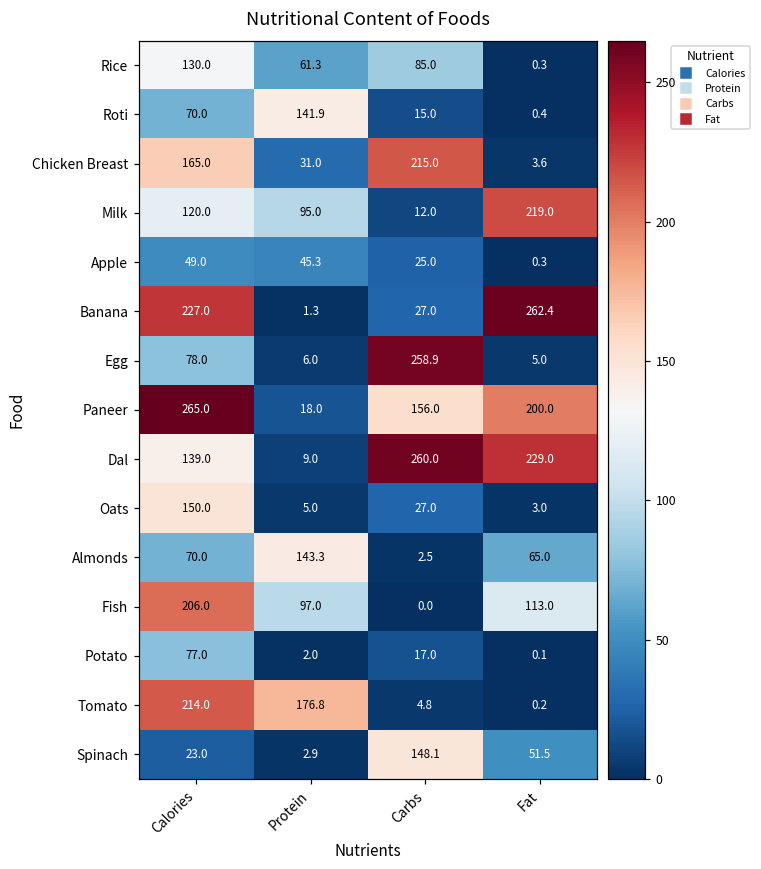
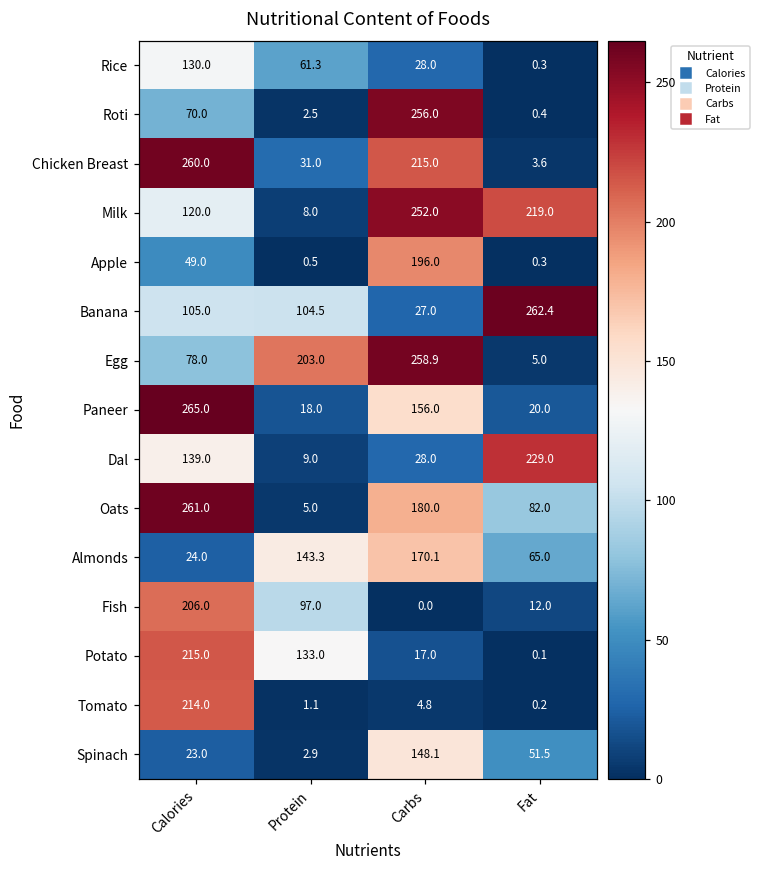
Rice, Carbs: 85.0 -> 28.0
Roti, Protein: 141.9 -> 2.5
Roti, Carbs: 15.0 -> 256.0
Chicken Breast, Calories: 165.0 -> 260.0
Milk, Protein: 95.0 -> 8.0
Milk, Carbs: 12.0 -> 252.0
Apple, Protein: 45.3 -> 0.5
Apple, Carbs: 25.0 -> 196.0
Banana, Calories: 227.0 -> 105.0
Banana, Protein: 1.3 -> 104.5
Egg, Protein: 6.0 -> 203.0
Paneer, Fat: 200.0 -> 20.0
Dal, Carbs: 260.0 -> 28.0
Oats, Calories: 150.0 -> 261.0
Oats, Carbs: 27.0 -> 180.0
Oats, Fat: 3.0 -> 82.0
Almonds, Calories: 70.0 -> 24.0
Almonds, Carbs: 2.5 -> 170.1
Fish, Fat: 113.0 -> 12.0
Potato, Calories: 77.0 -> 215.0
Potato, Protein: 2.0 -> 133.0
Tomato, Protein: 176.8 -> 1.1
